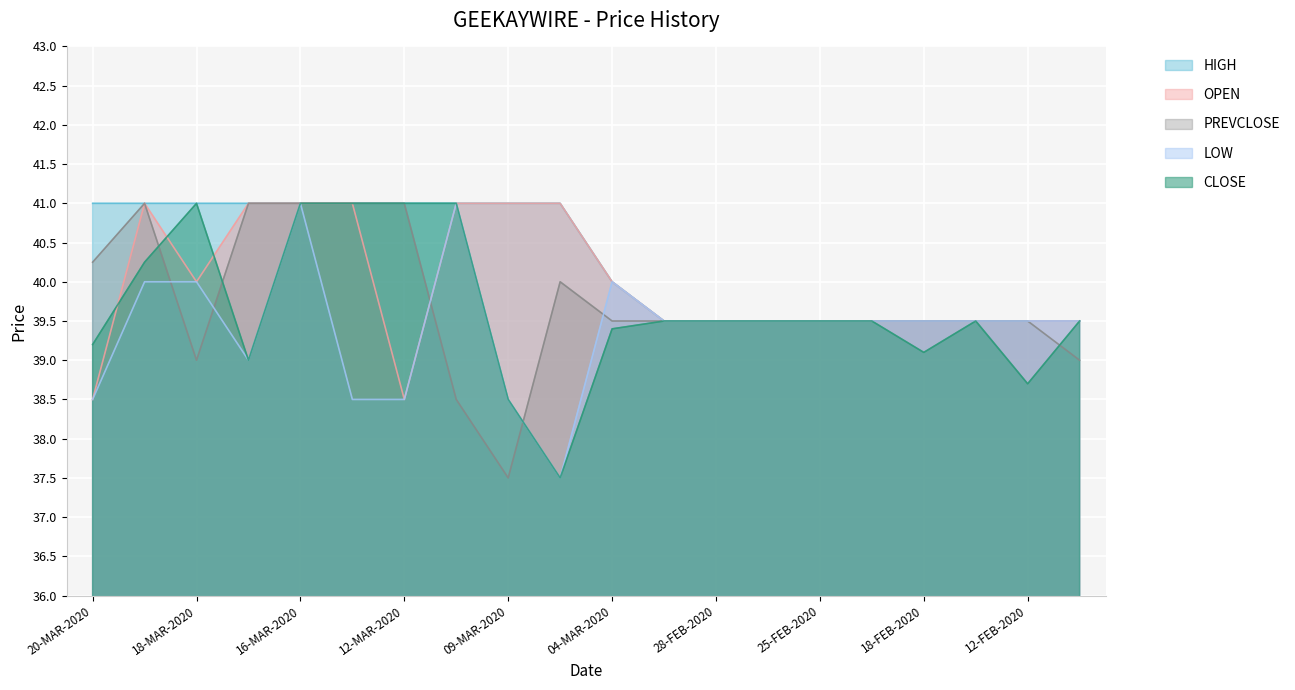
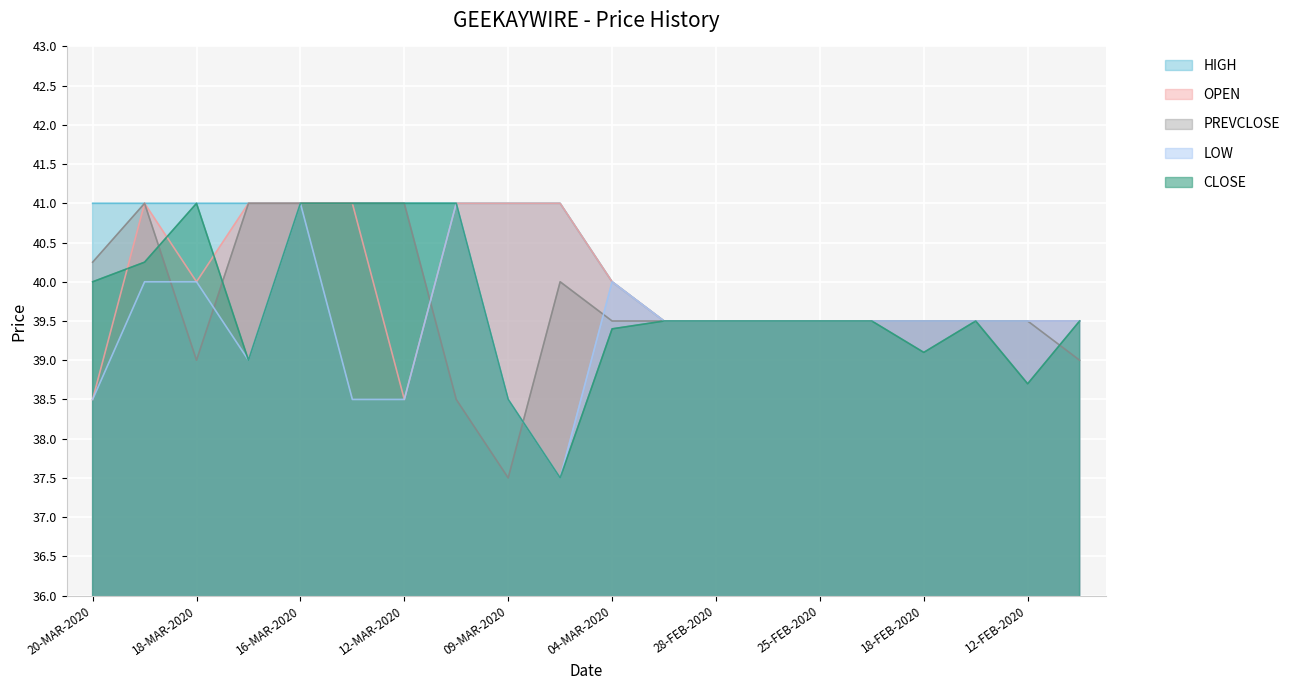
CLOSE, 20-MAR-2020: 39.2 -> 40.0
